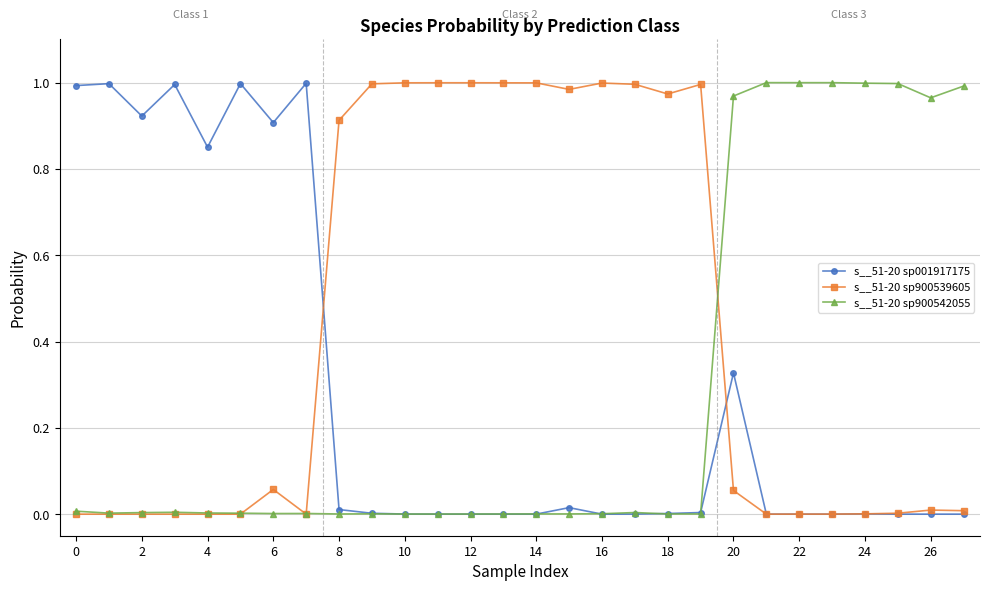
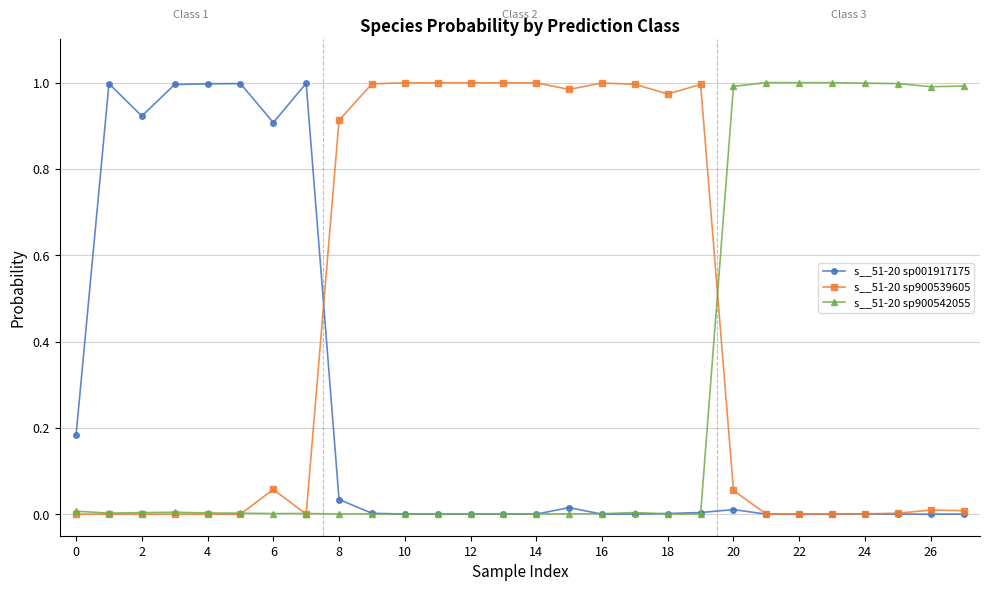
s__51-20 sp001917175, 0: 0.99 -> 0.18
s__51-20 sp001917175, 4: 0.85 -> 1.00
s__51-20 sp001917175, 8: 0.01 -> 0.03
s__51-20 sp001917175, 20: 0.33 -> 0.01
s__51-20 sp900542055, 20: 0.97 -> 0.99
s__51-20 sp900542055, 26: 0.96 -> 0.99
